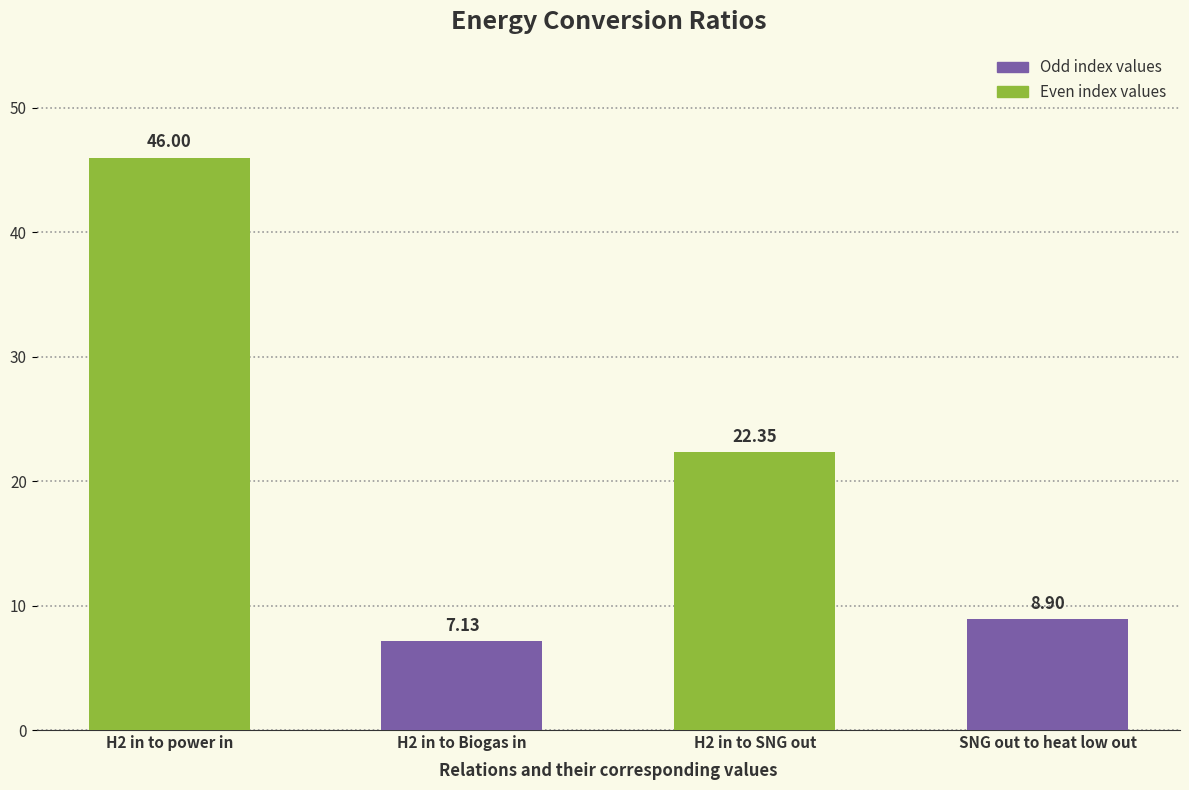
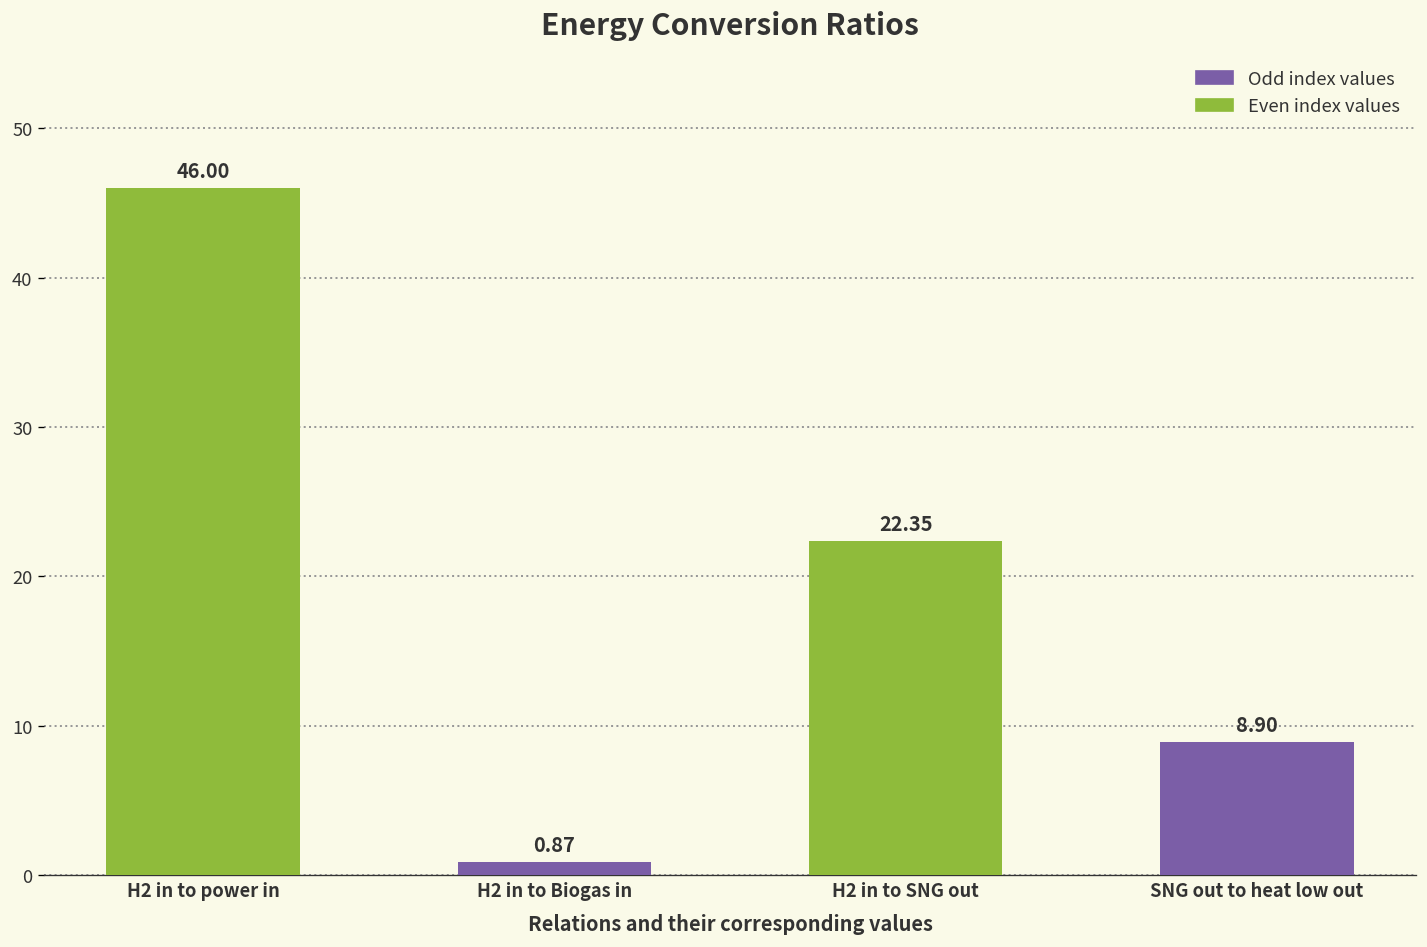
H2 in to Biogas in: 7.13 -> 0.87
